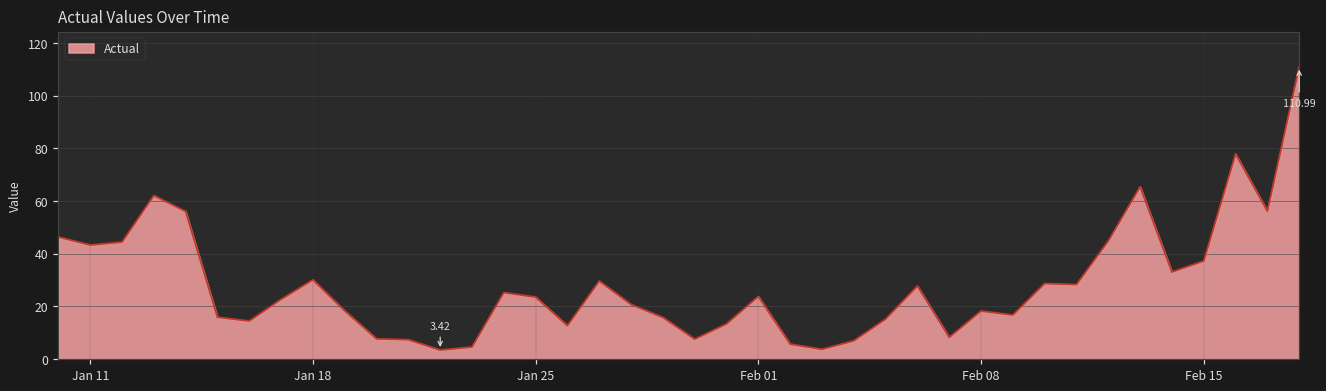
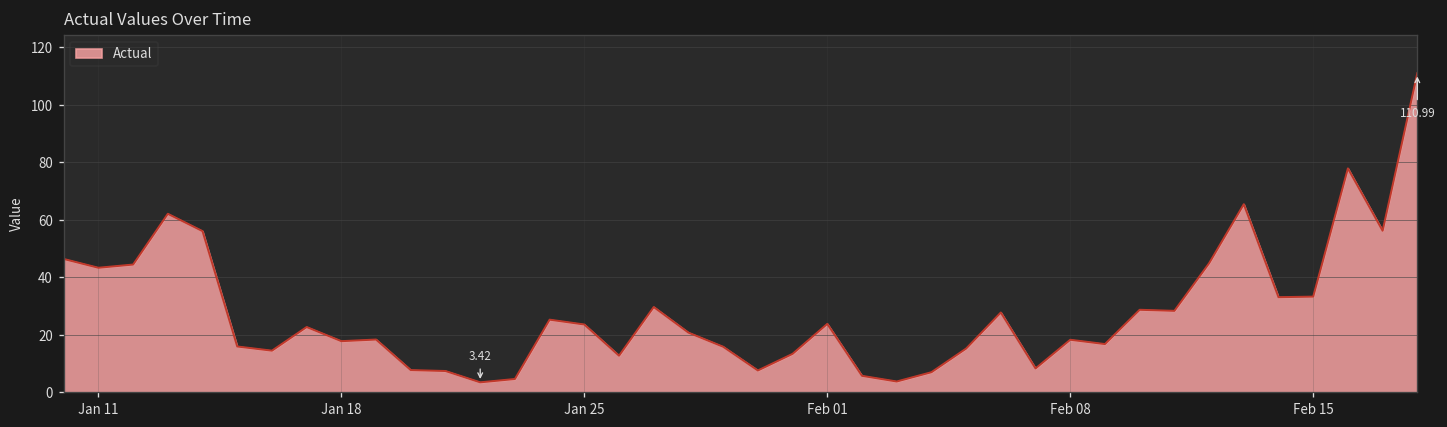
Jan 18: 30 -> 18
Feb 15: 37 -> 33
